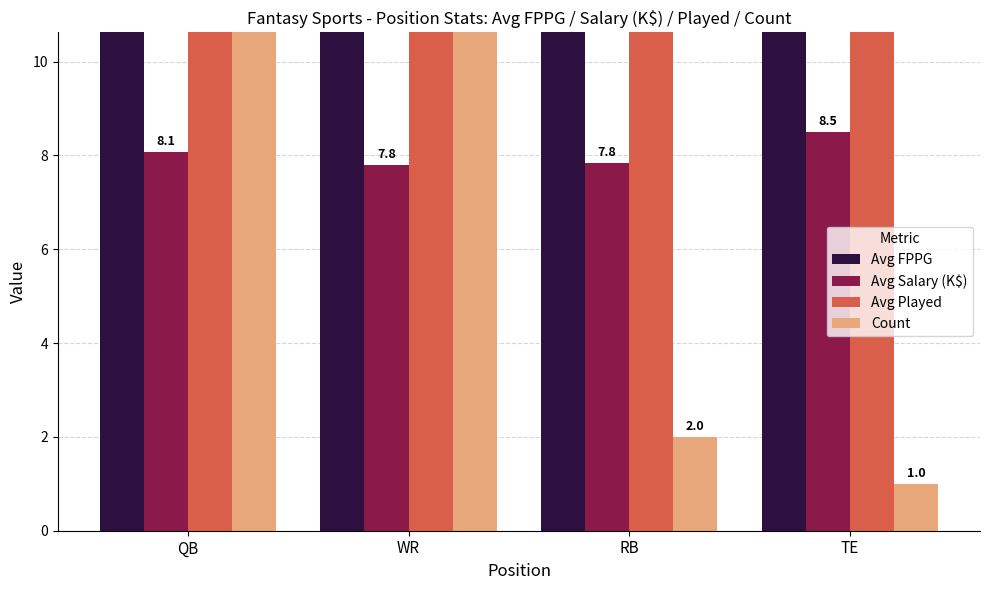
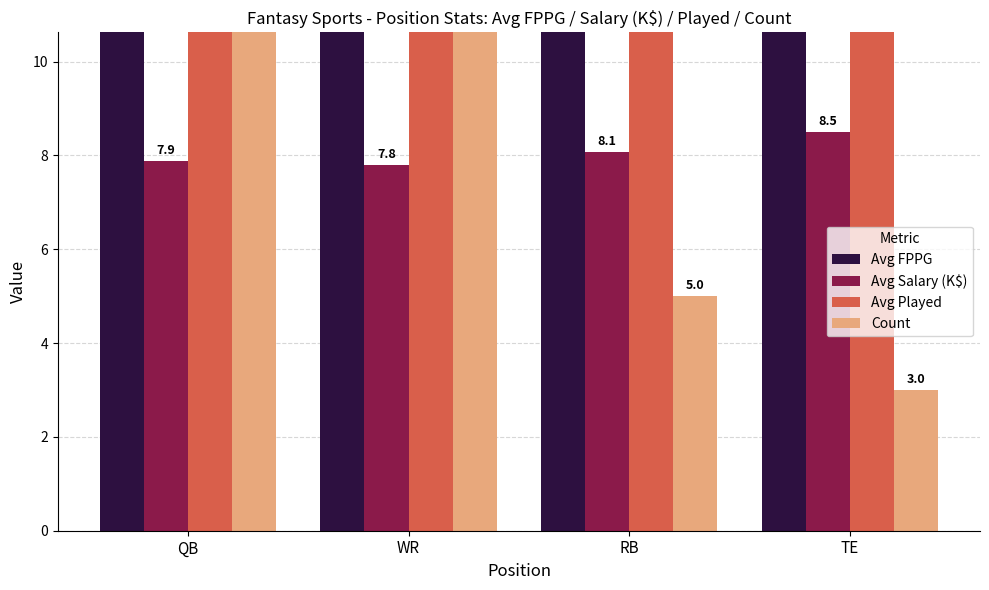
Avg Salary (K$), QB: 8.1 -> 7.9
Avg Salary (K$), RB: 7.8 -> 8.1
Count, RB: 2.0 -> 5.0
Count, TE: 1.0 -> 3.0
